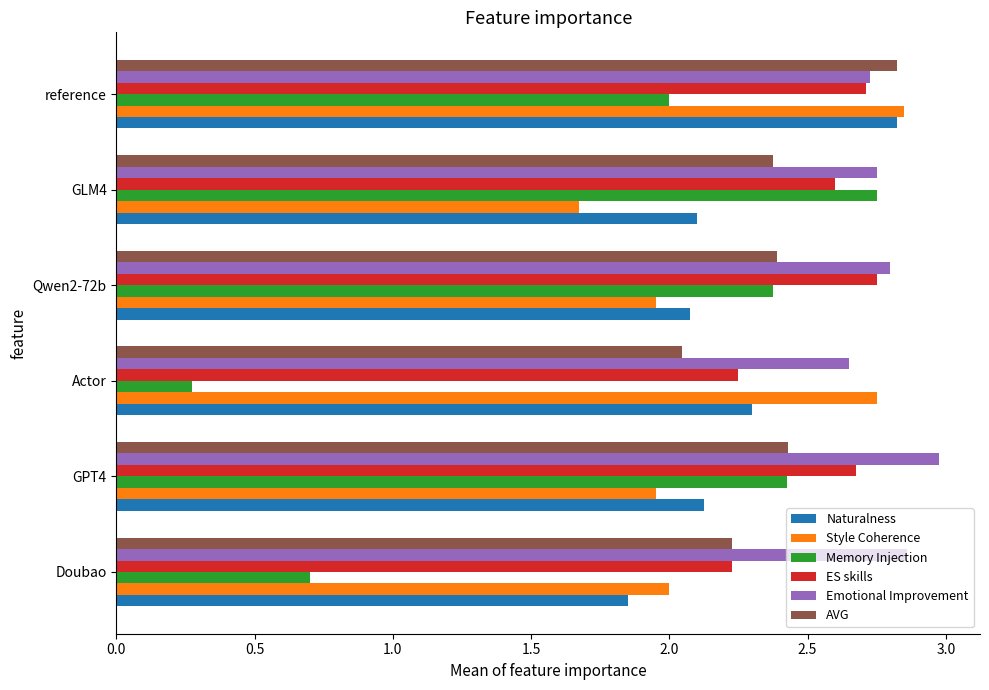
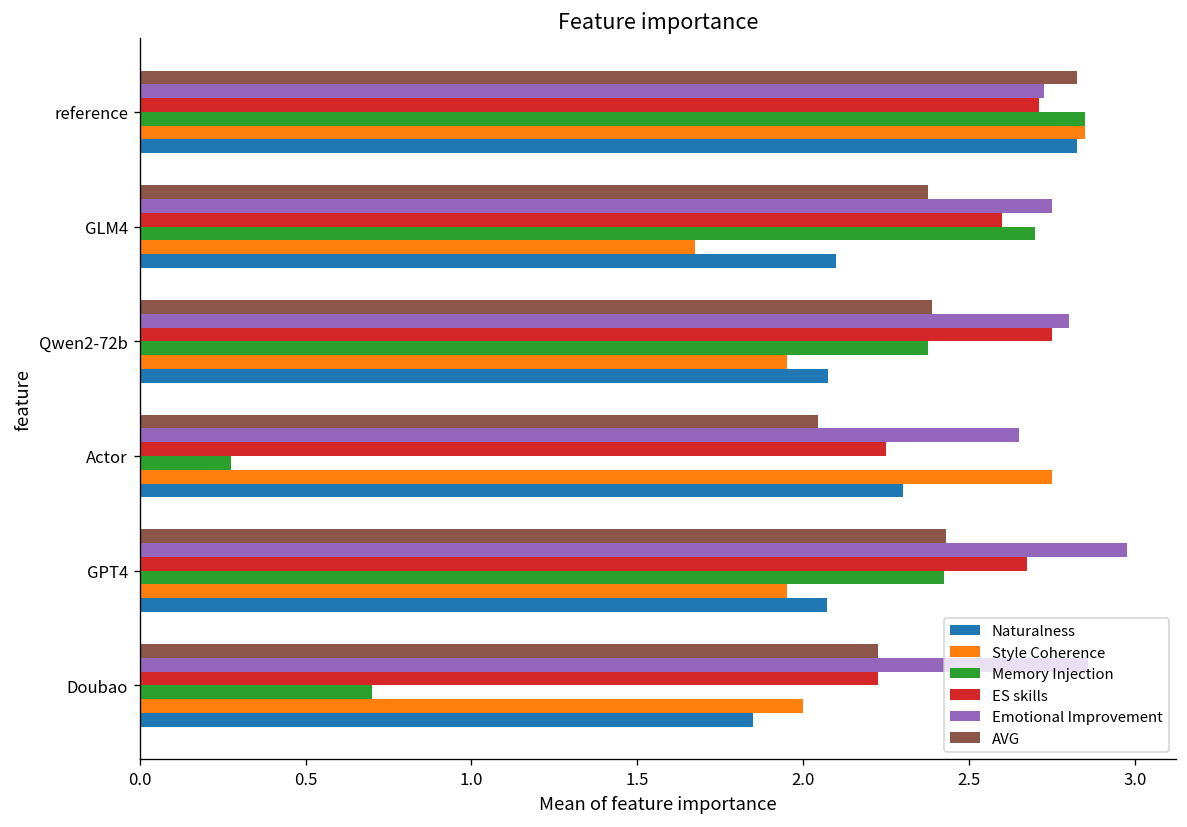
Memory Injection, reference: 2.00 -> 2.85
Memory Injection, GLM4: 2.75 -> 2.70
Naturalness, GPT4: 2.13 -> 2.07
